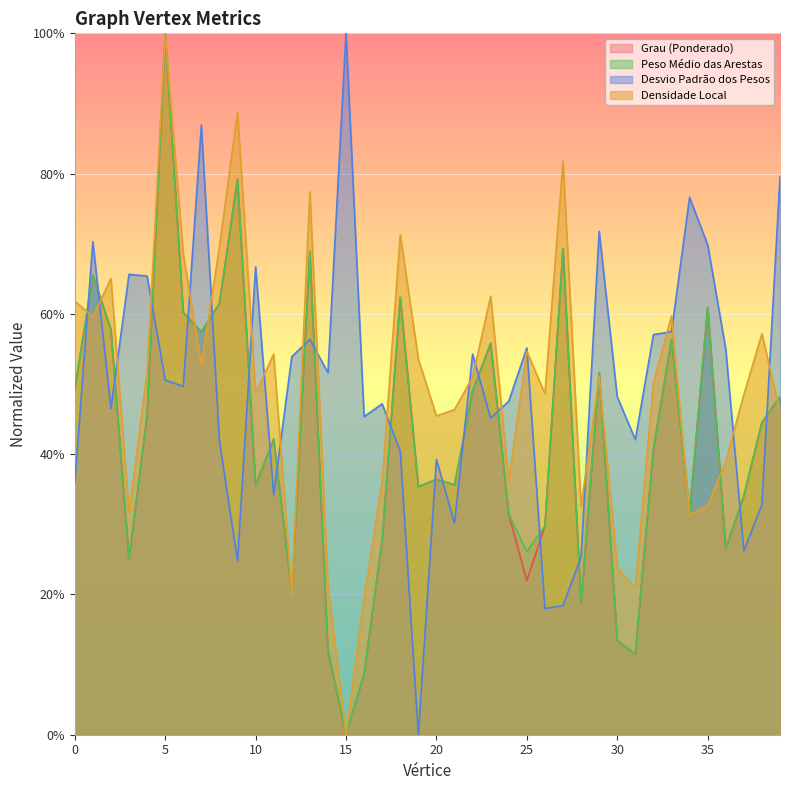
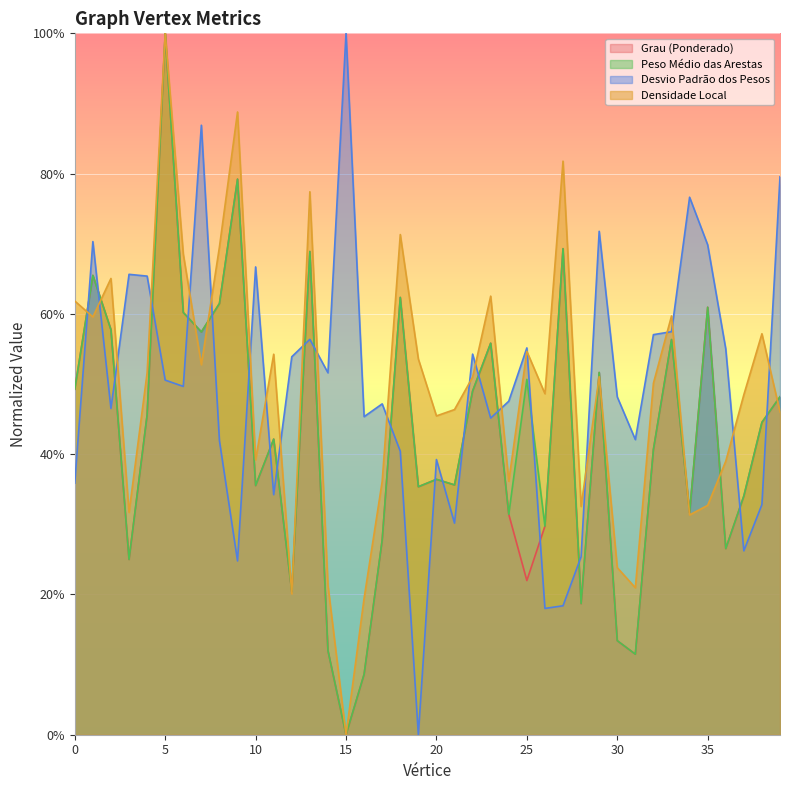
Densidade Local, 10: 49% -> 39%
Peso Médio das Arestas, 25: 26% -> 51%
